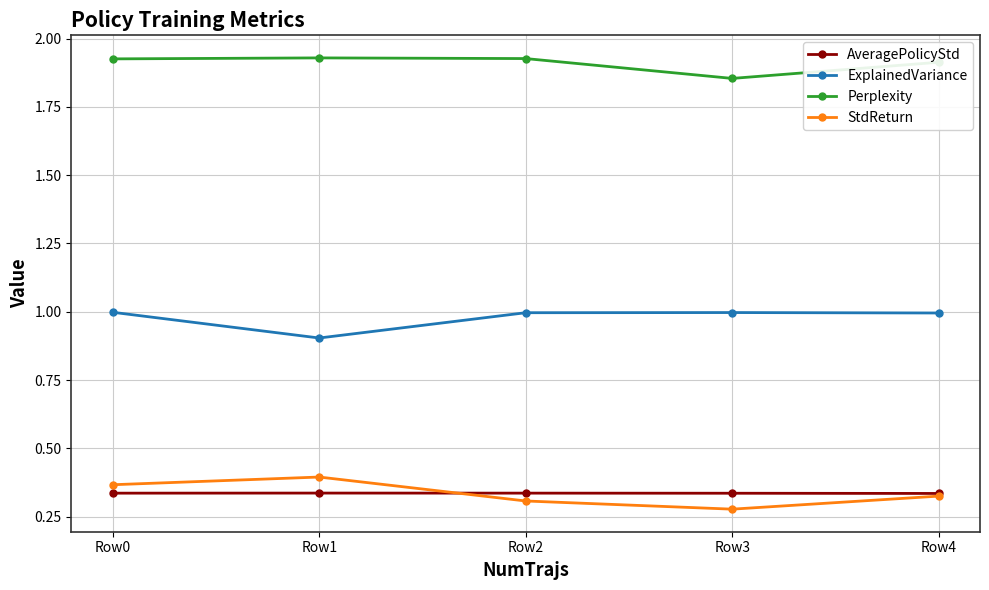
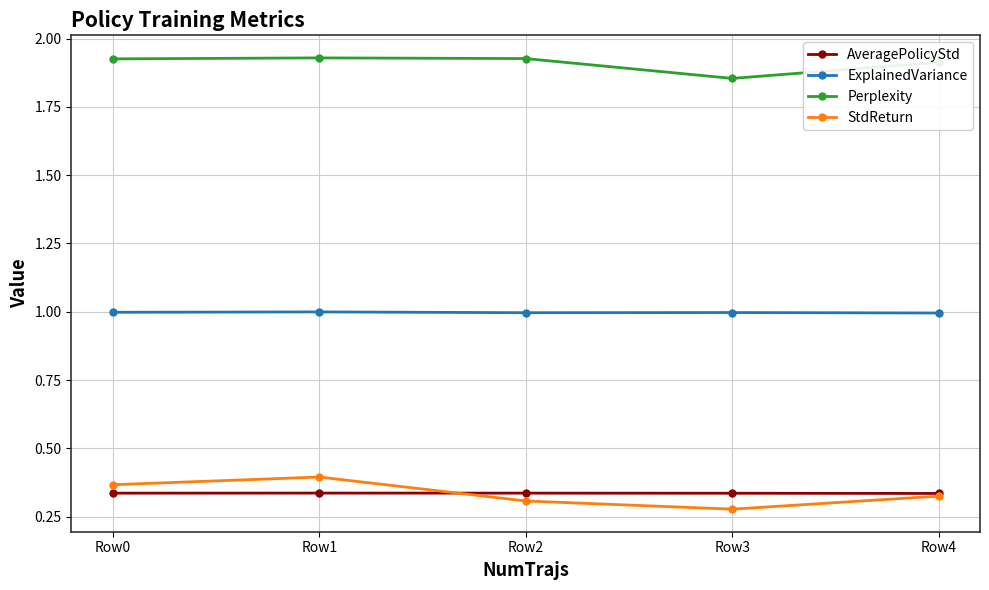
ExplainedVariance, Row1: 0.90 -> 1.00
